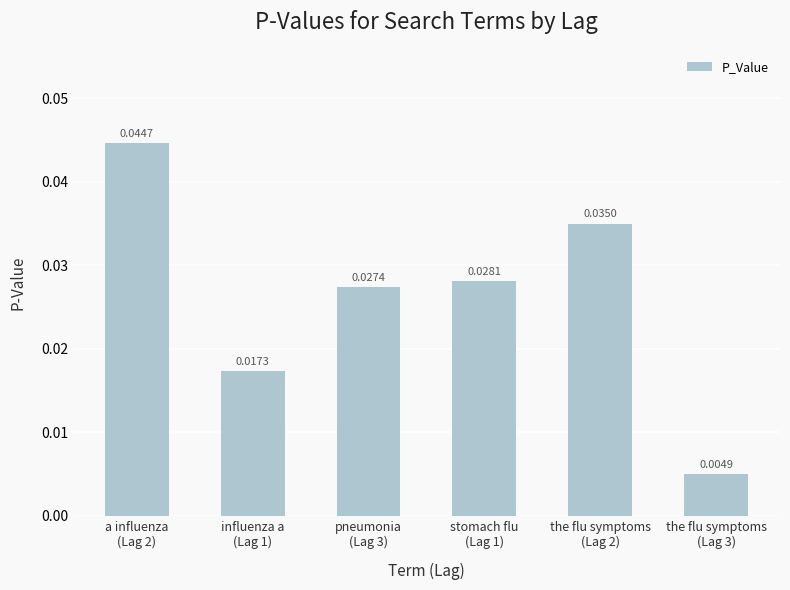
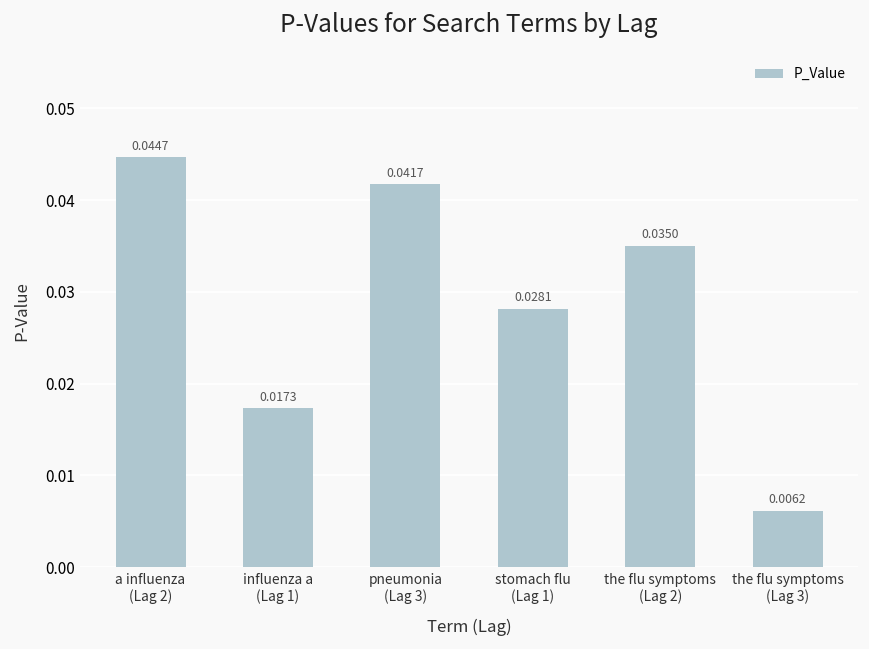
pneumonia (Lag 3): 0.0274 -> 0.0417
the flu symptoms (Lag 3): 0.0049 -> 0.0062
